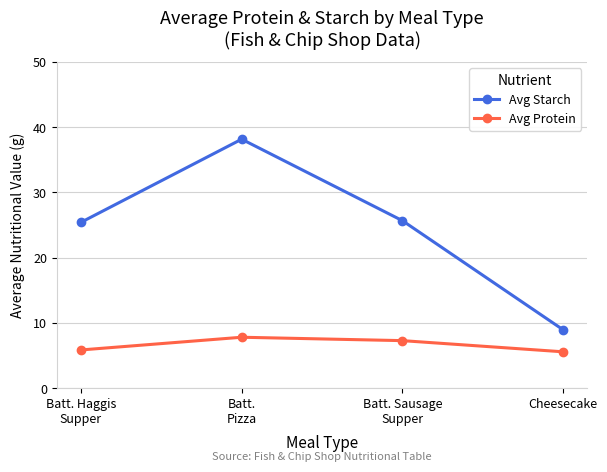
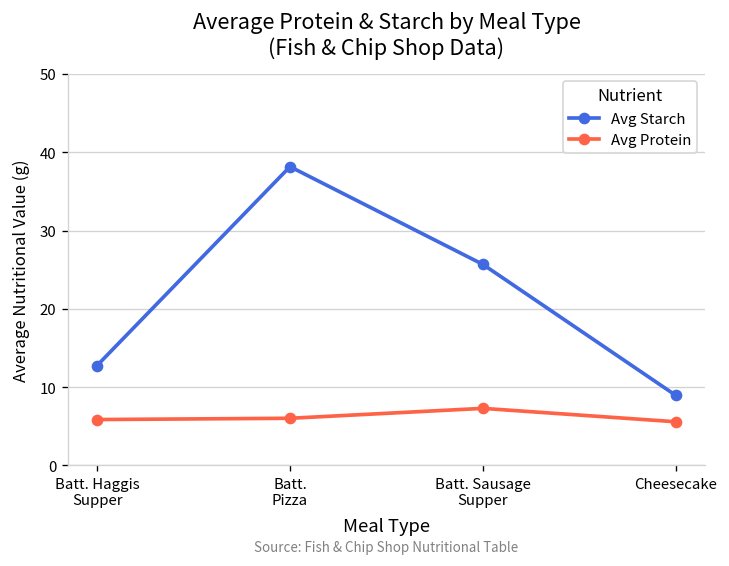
Avg Starch, Batt. Haggis Supper: 25 -> 13
Avg Protein, Batt. Pizza: 8 -> 6
